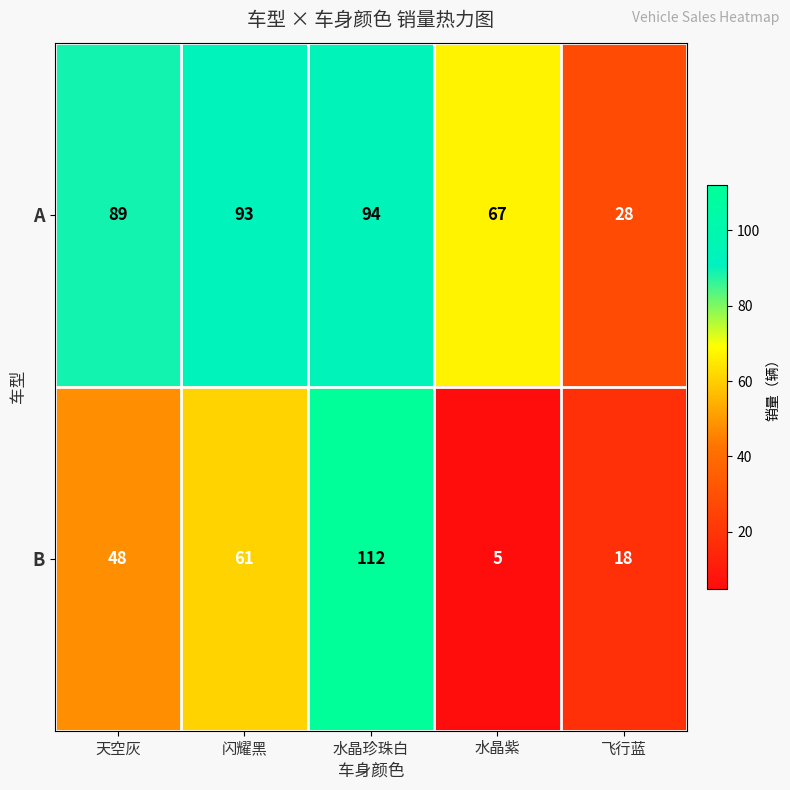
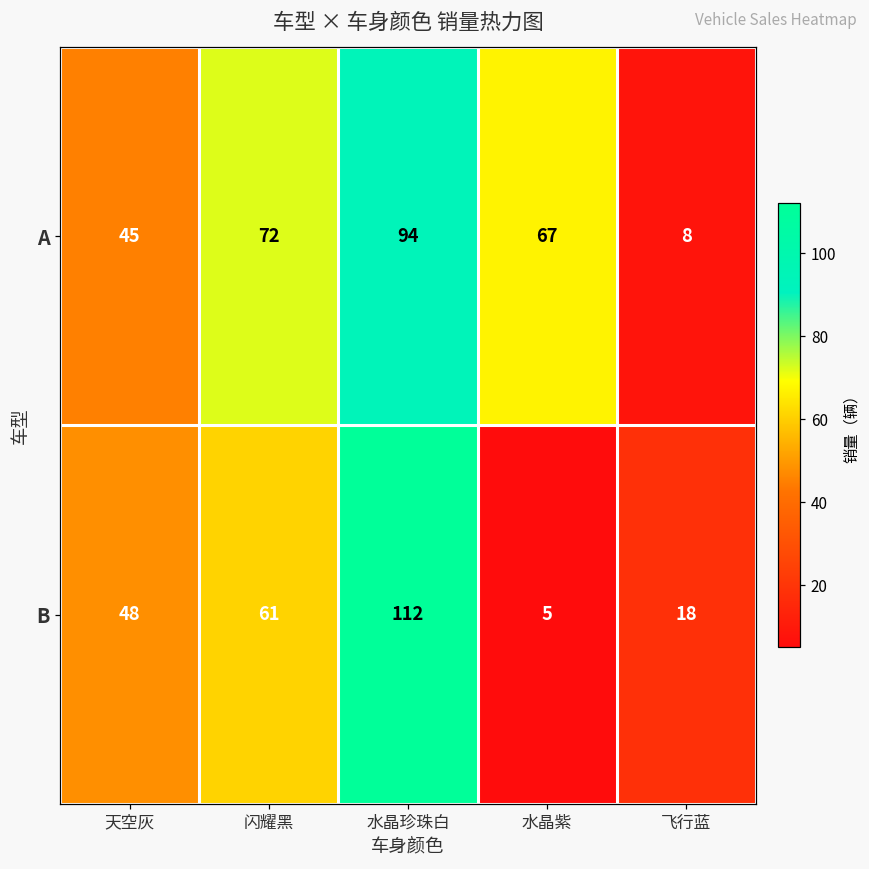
A, 天空灰: 89 -> 45
A, 闪耀黑: 93 -> 72
A, 飞行蓝: 28 -> 8
